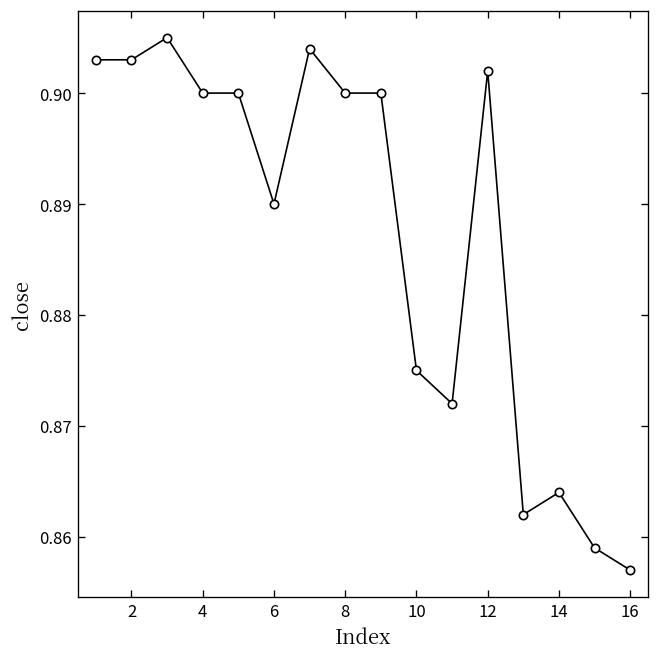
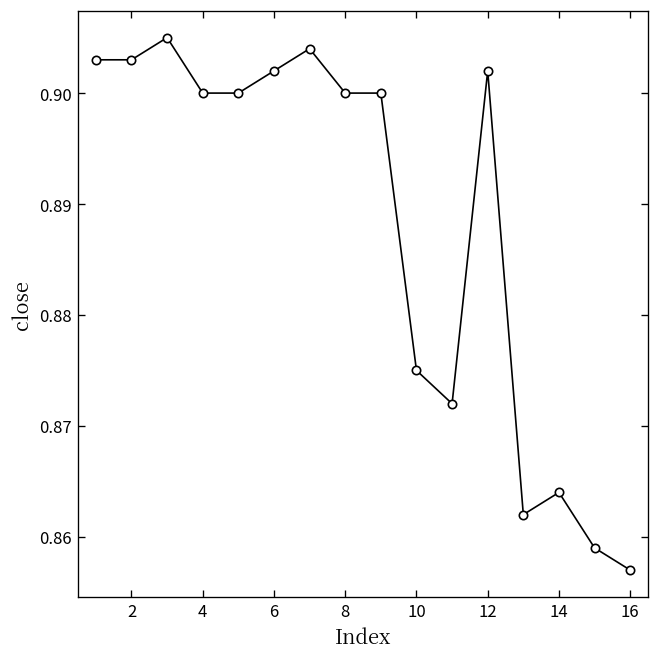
6: 0.890 -> 0.902
